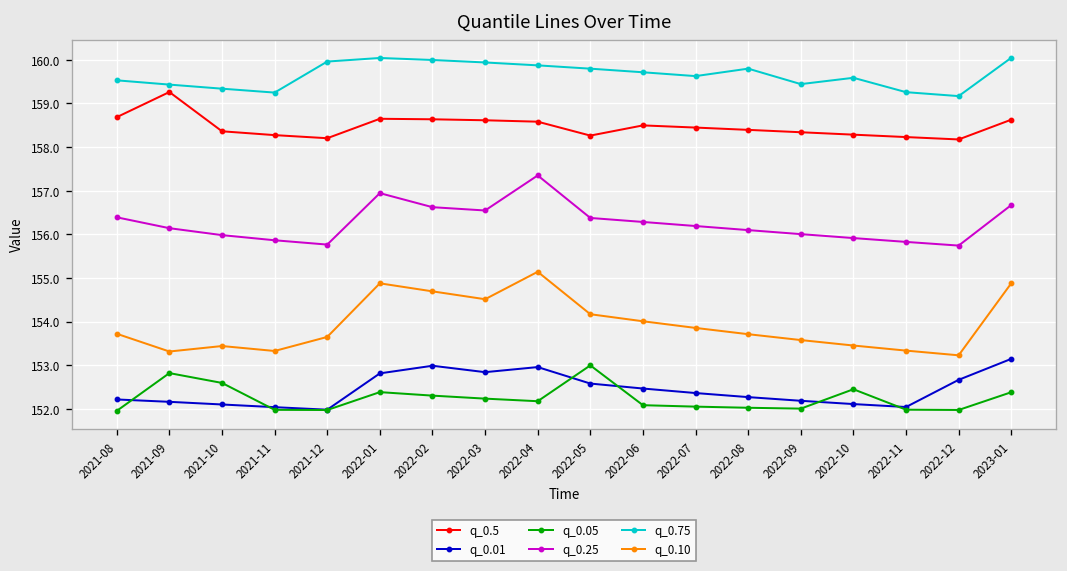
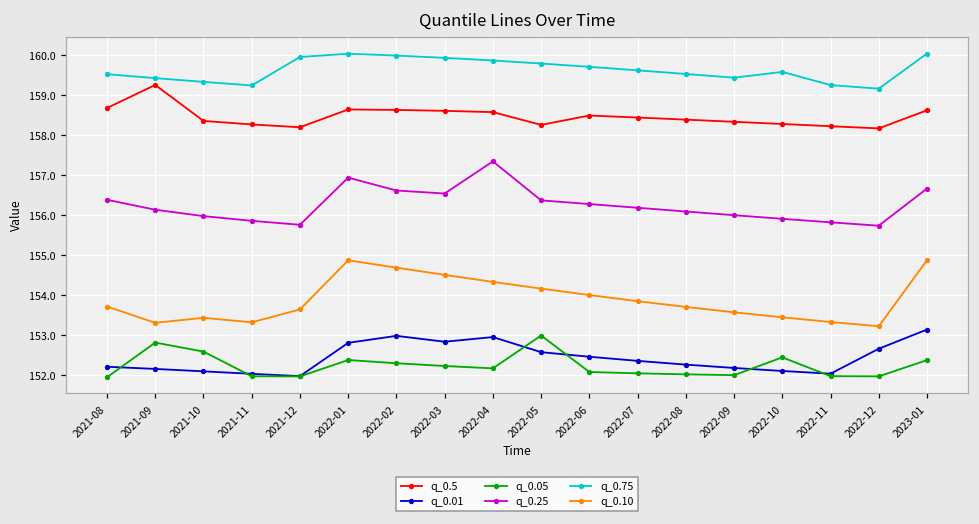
q_0.10, 2022-04: 155.1 -> 154.3
q_0.75, 2022-08: 159.8 -> 159.5
